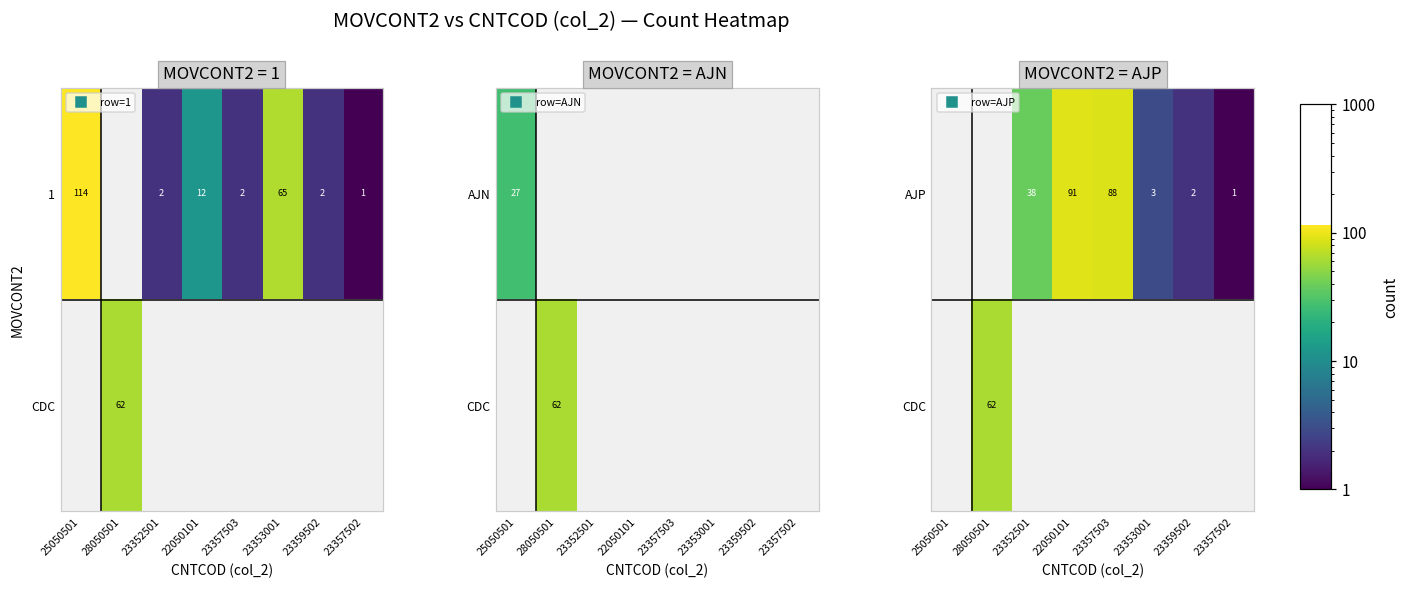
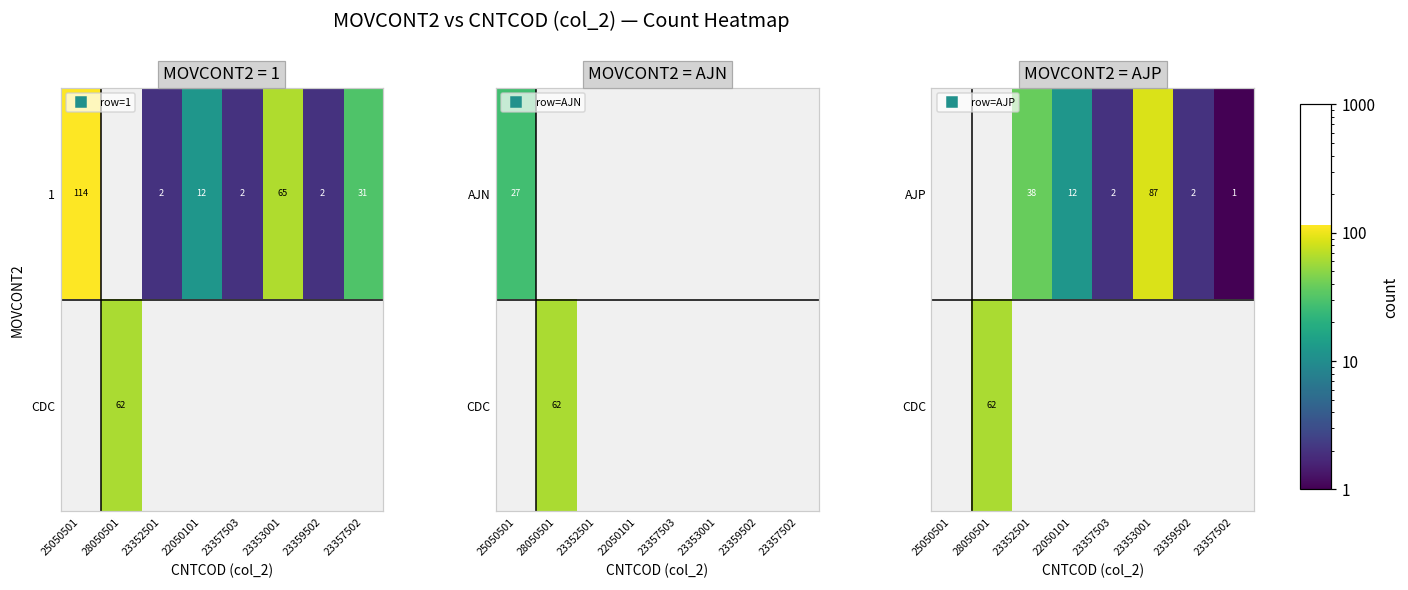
MOVCONT2 = 1, 1, 23357502: 1 -> 31
MOVCONT2 = AJP, AJP, 22050101: 91 -> 12
MOVCONT2 = AJP, AJP, 23357503: 88 -> 2
MOVCONT2 = AJP, AJP, 23353001: 3 -> 87
